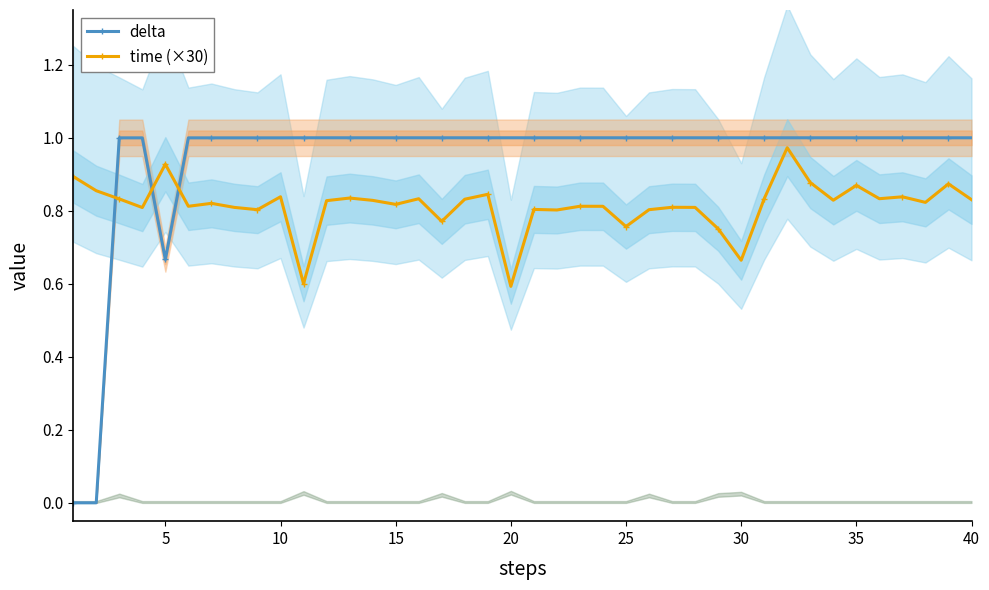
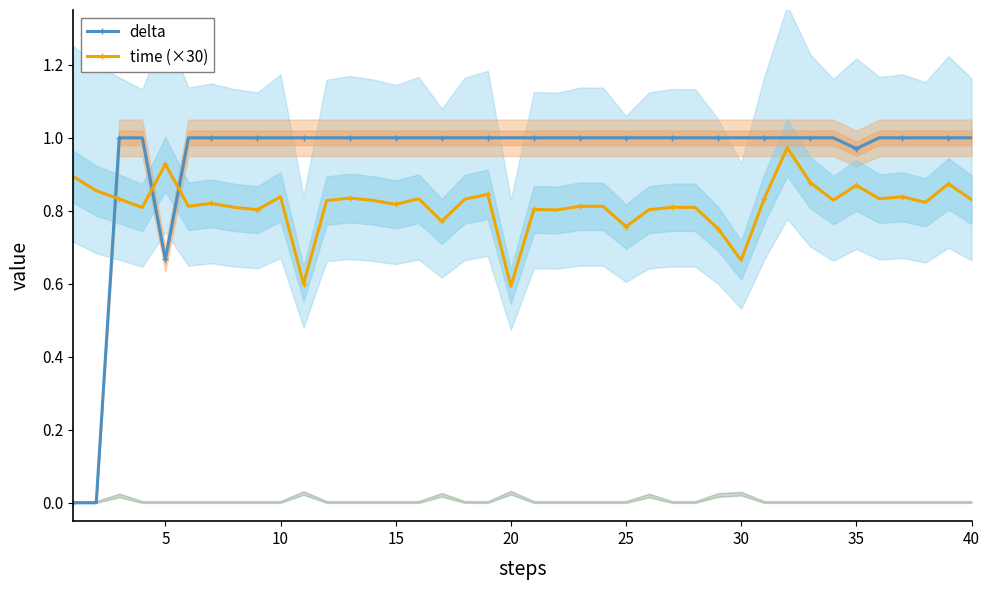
delta, 35: 1.00 -> 0.97
